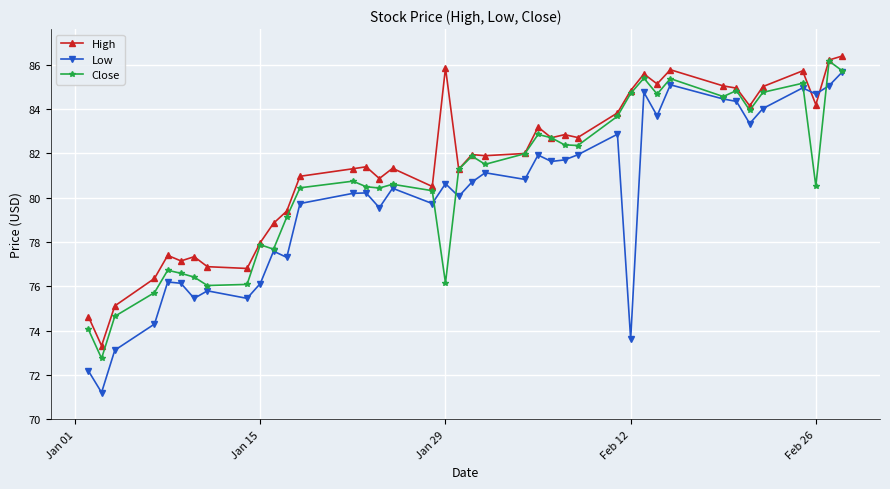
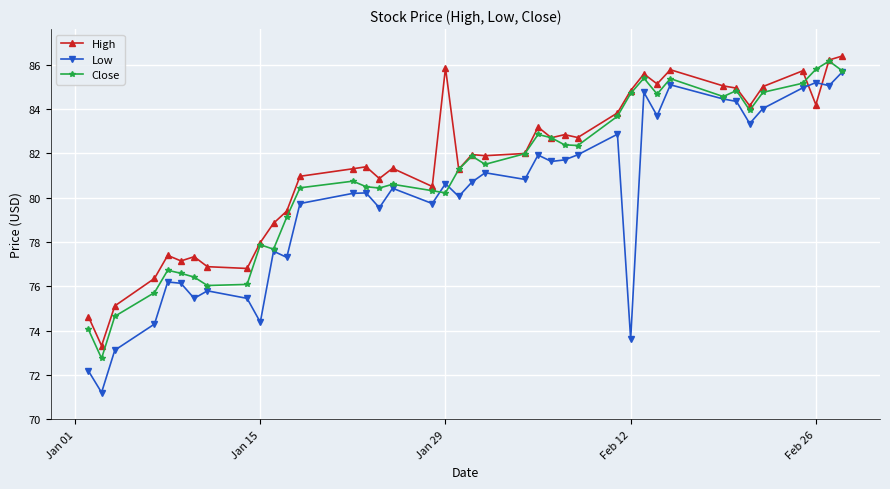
Low, Jan 15: 76.1 -> 74.4
Close, Jan 29: 76.2 -> 80.2
Low, Feb 26: 84.7 -> 85.2
Close, Feb 26: 80.5 -> 85.8
